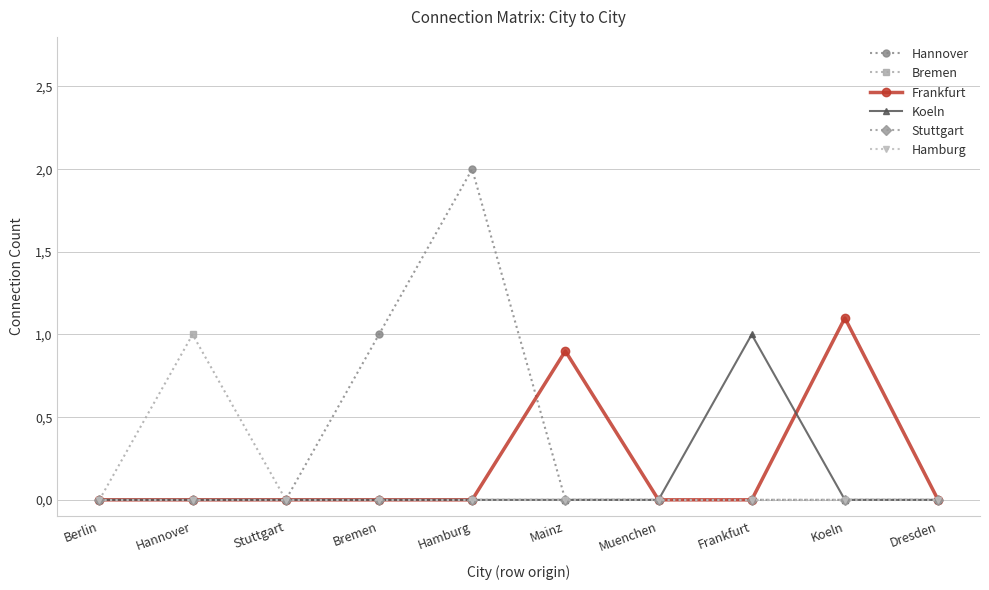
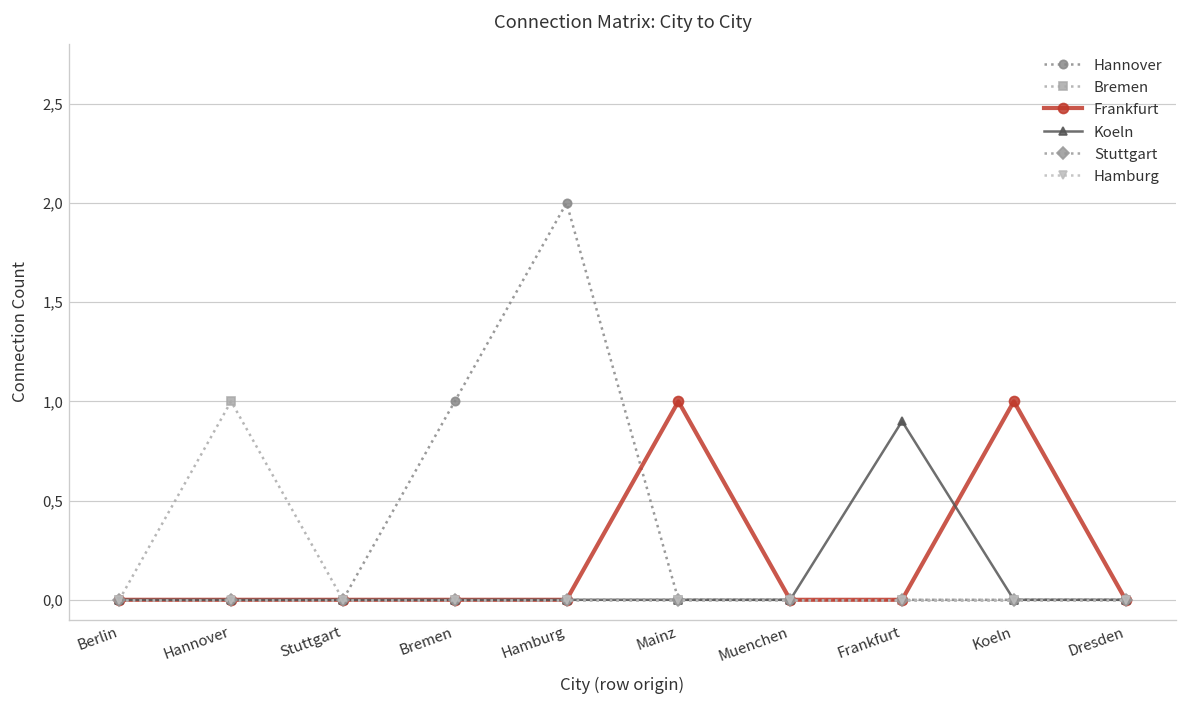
Frankfurt, Mainz: 9.0 -> 10.0
Koeln, Frankfurt: 10.0 -> 9.0
Frankfurt, Koeln: 11.0 -> 10.0
